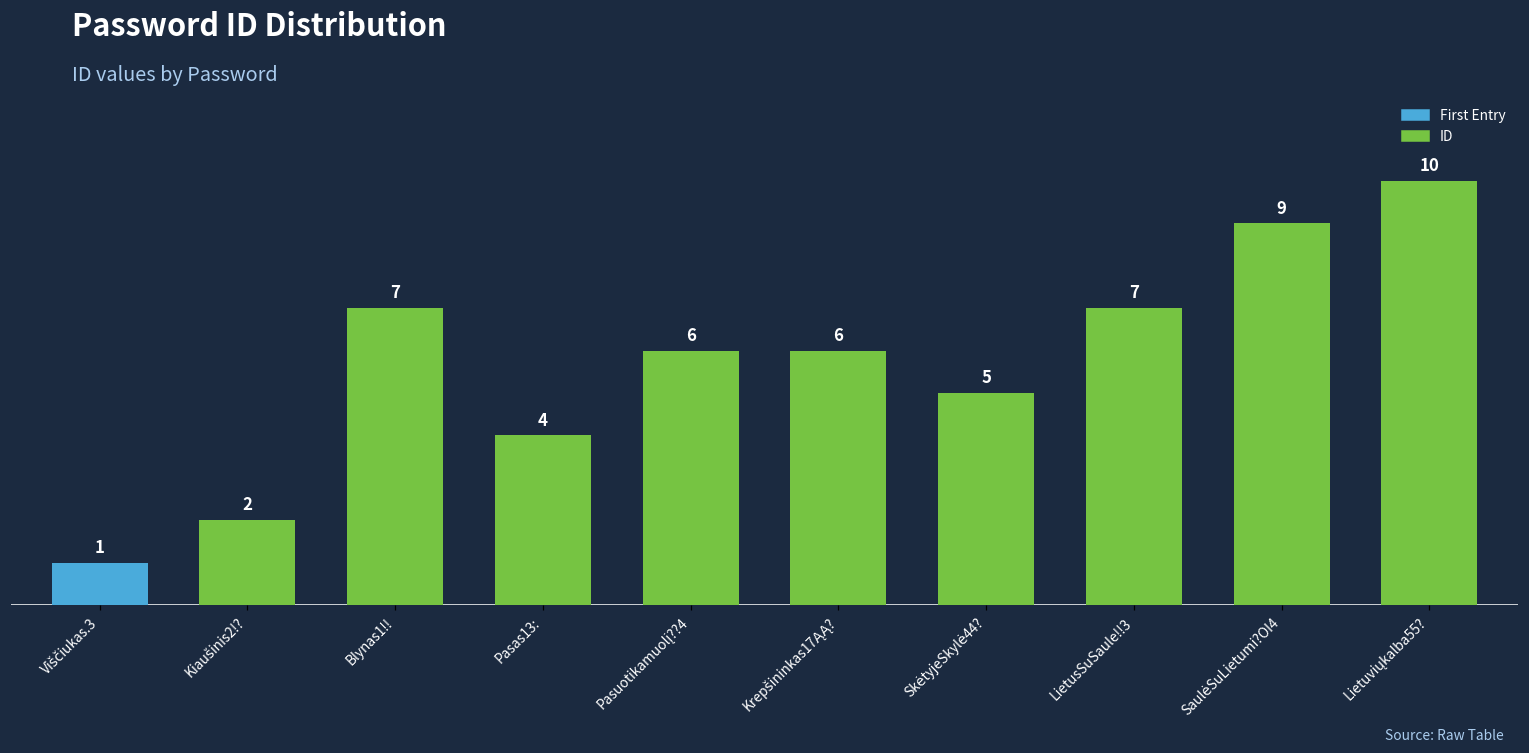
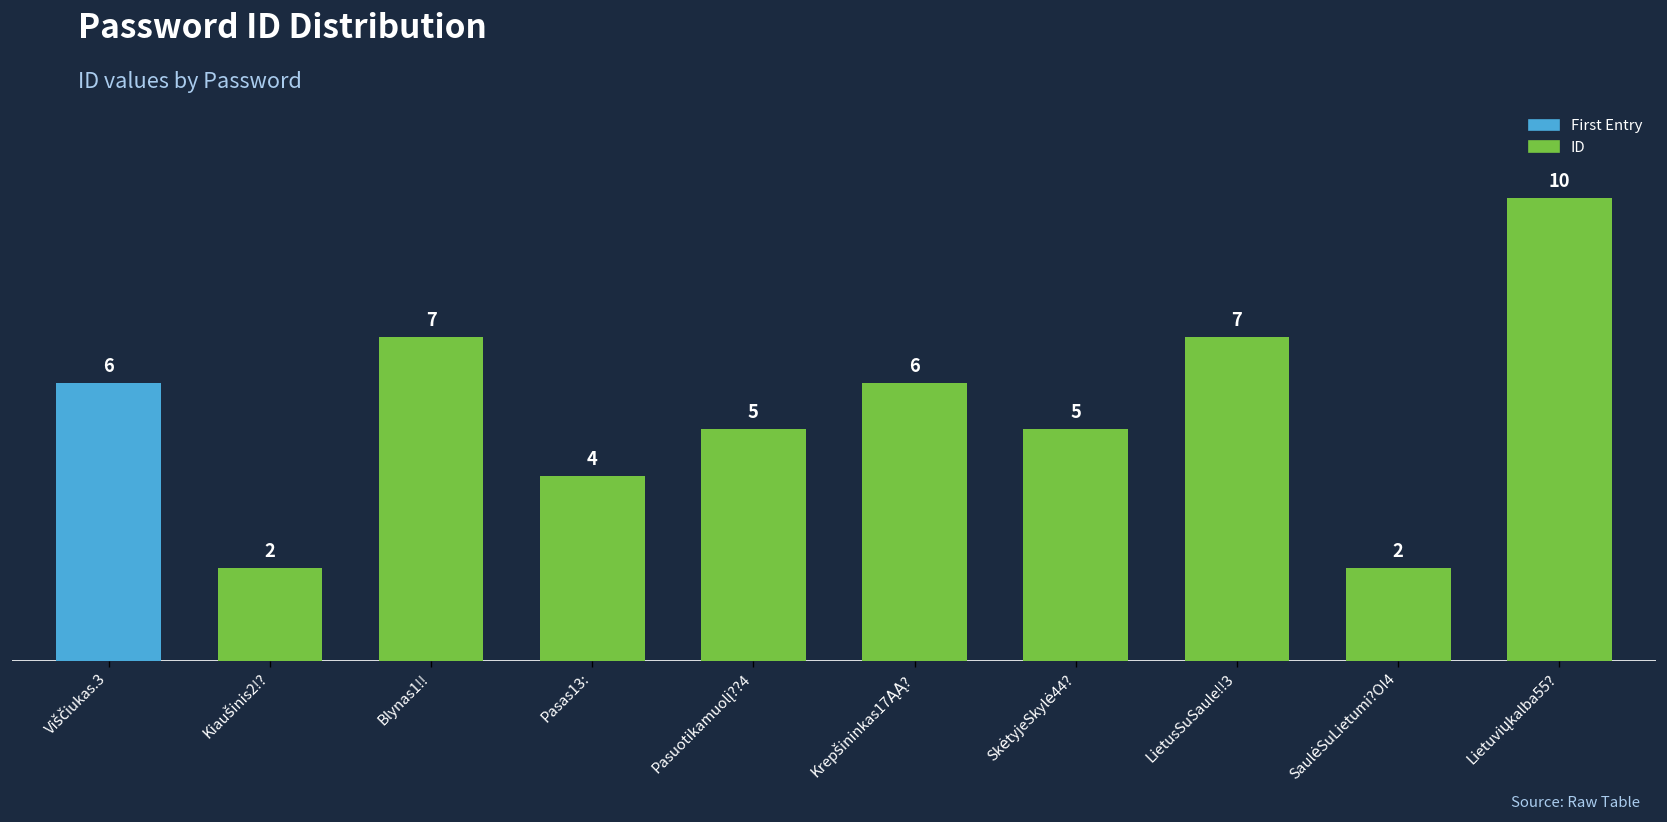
Viščiukas.3: 1 -> 6
Pasuotikamuolį??4: 6 -> 5
SaulėSuLietumi?OI4: 9 -> 2
